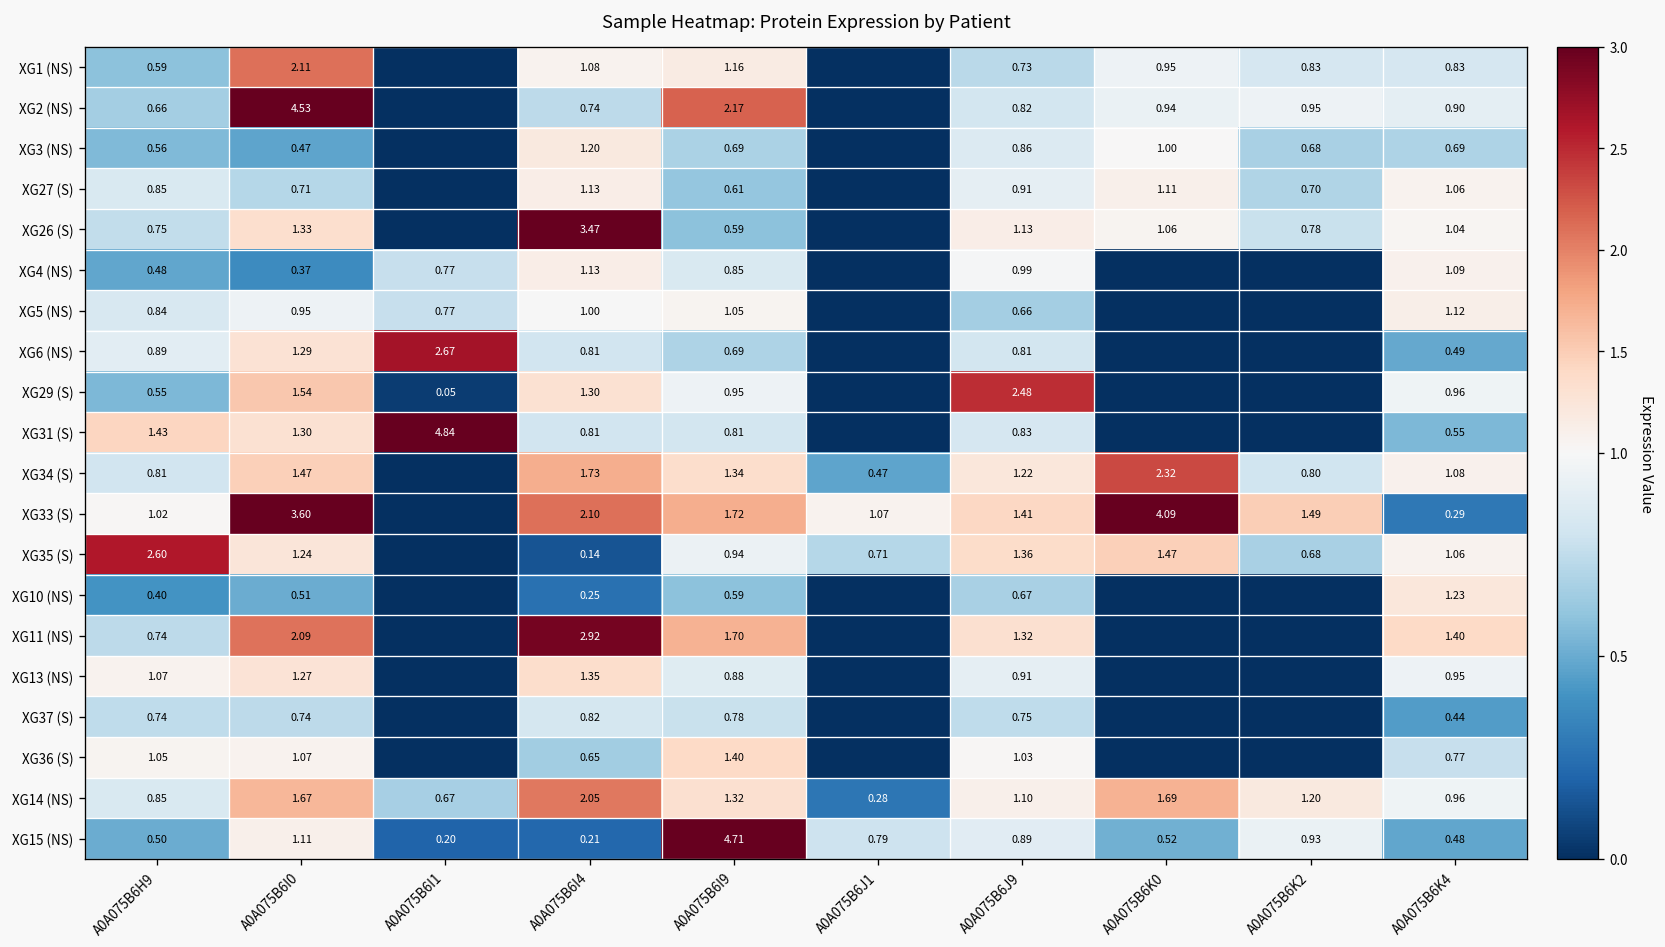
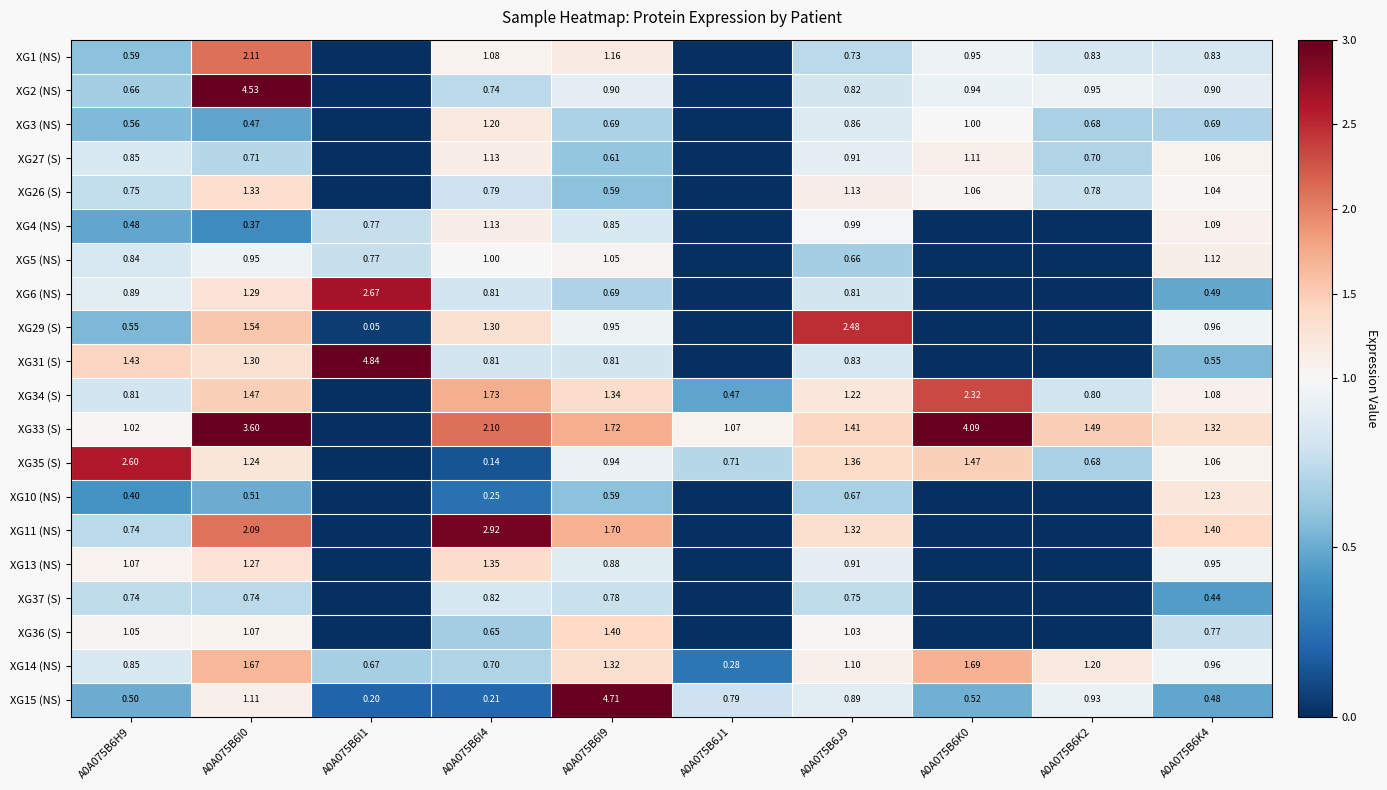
XG2 (NS), A0A075B6I9: 2.17 -> 0.90
XG26 (S), A0A075B6I4: 3.47 -> 0.79
XG33 (S), A0A075B6K4: 0.29 -> 1.32
XG14 (NS), A0A075B6I4: 2.05 -> 0.70
